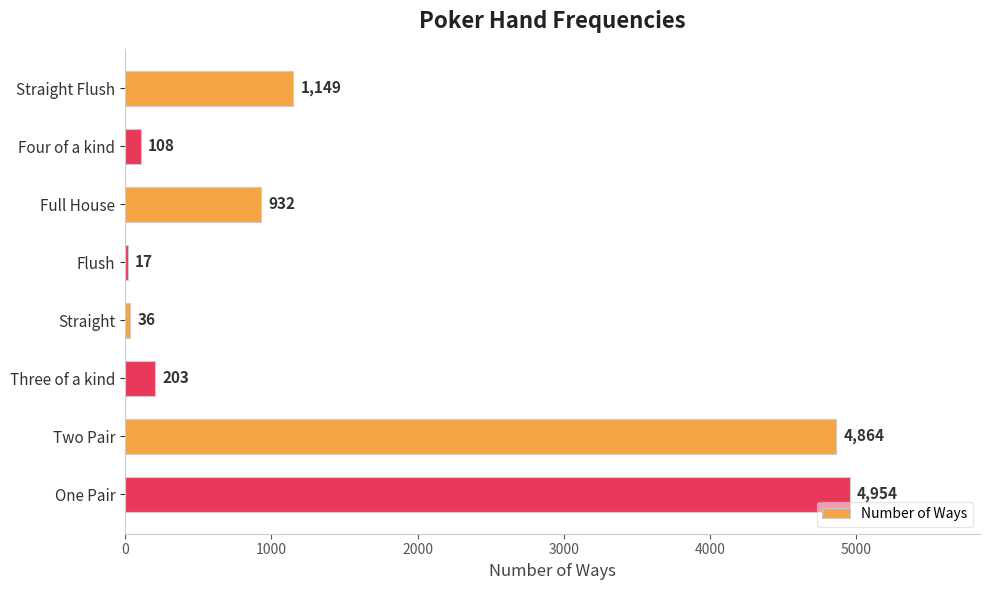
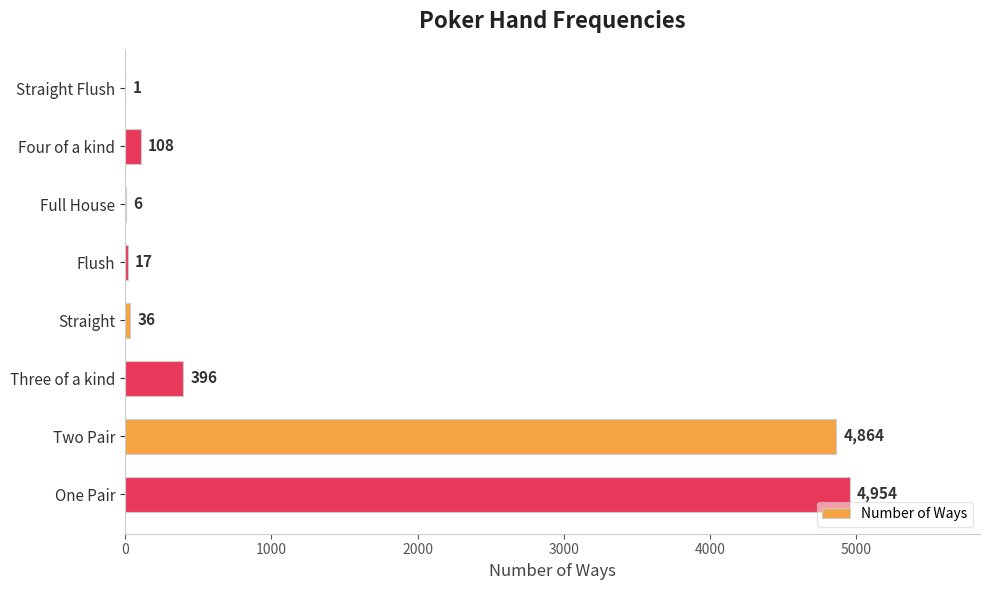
Straight Flush: 1,149 -> 1
Full House: 932 -> 6
Three of a kind: 203 -> 396
